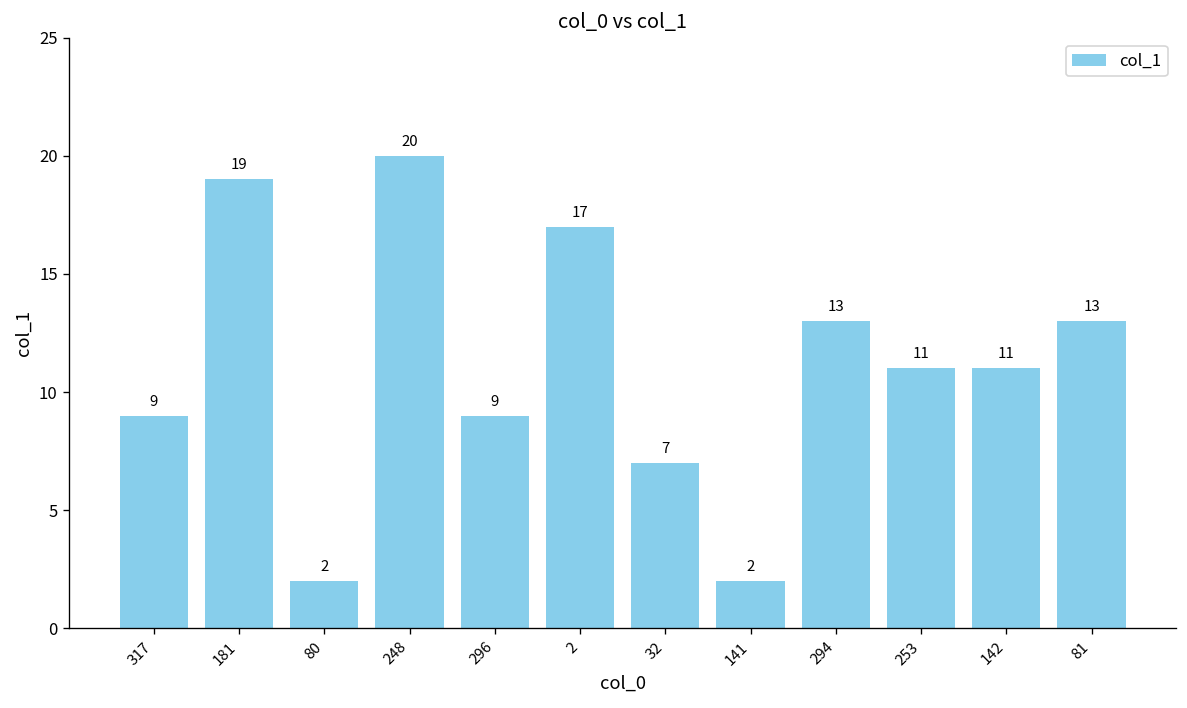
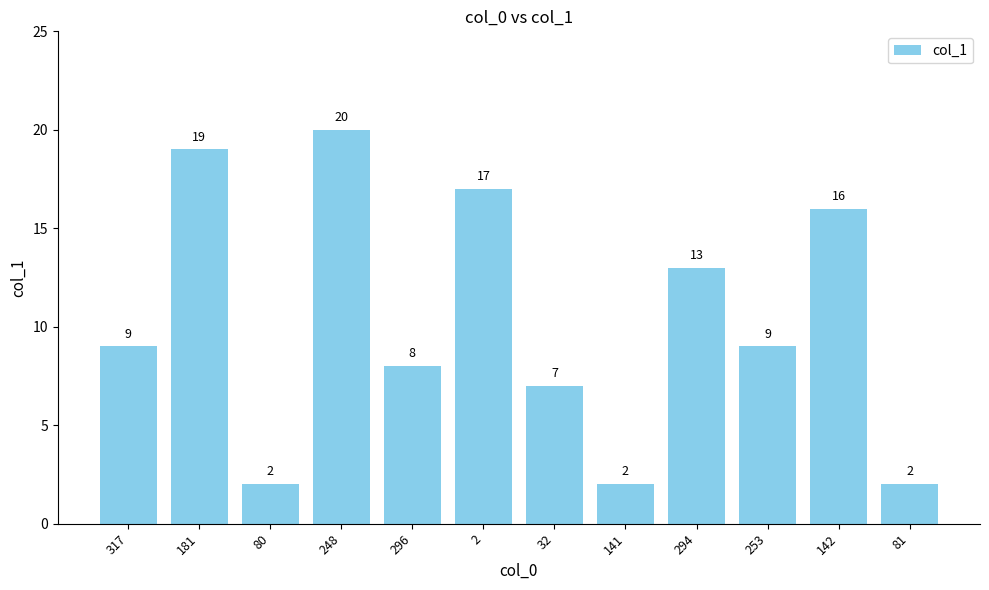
296: 9 -> 8
253: 11 -> 9
142: 11 -> 16
81: 13 -> 2
